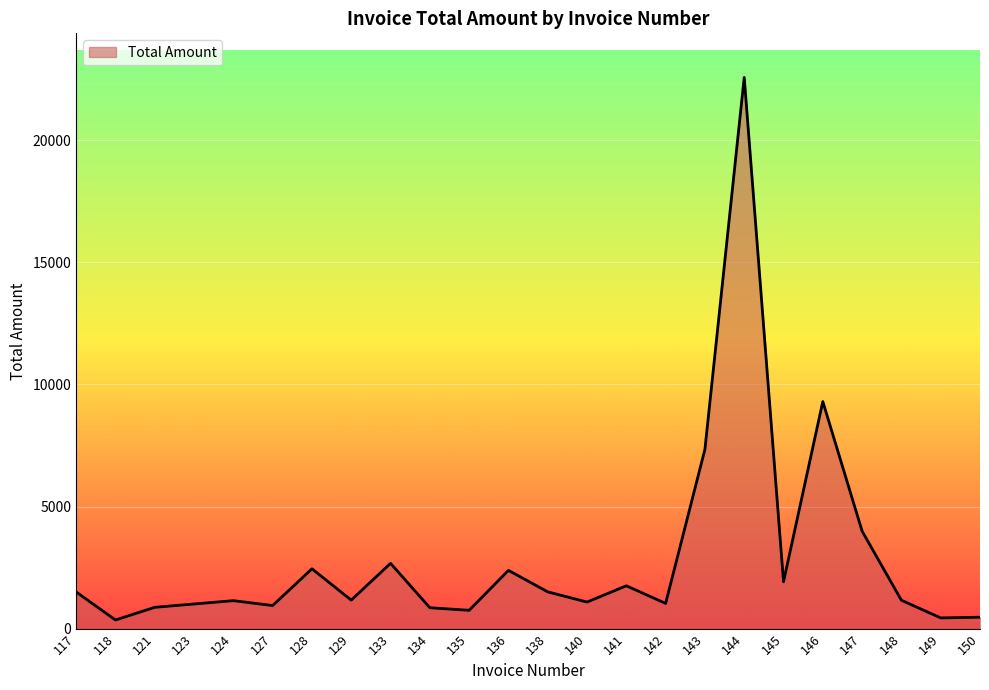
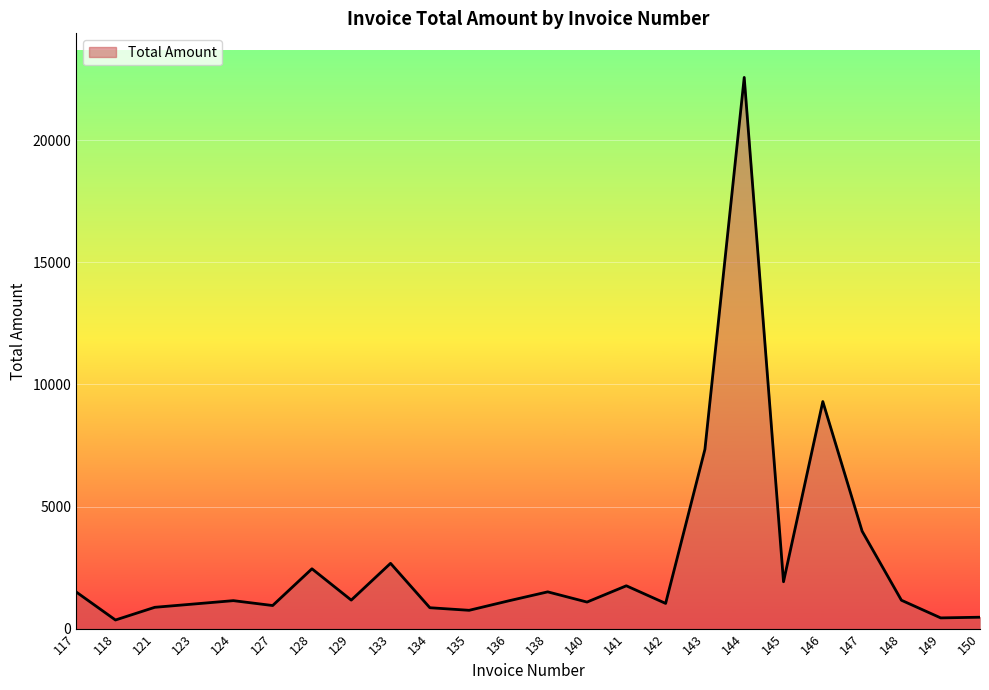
136: 2400 -> 1100
